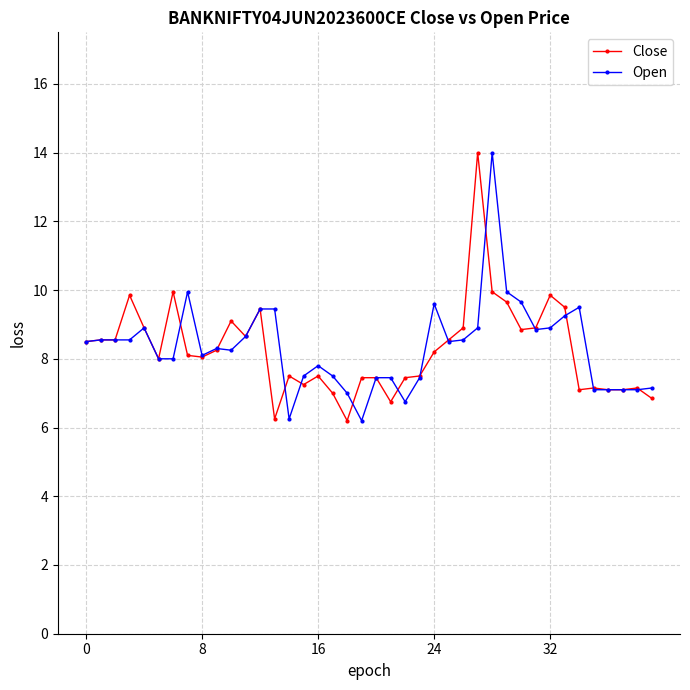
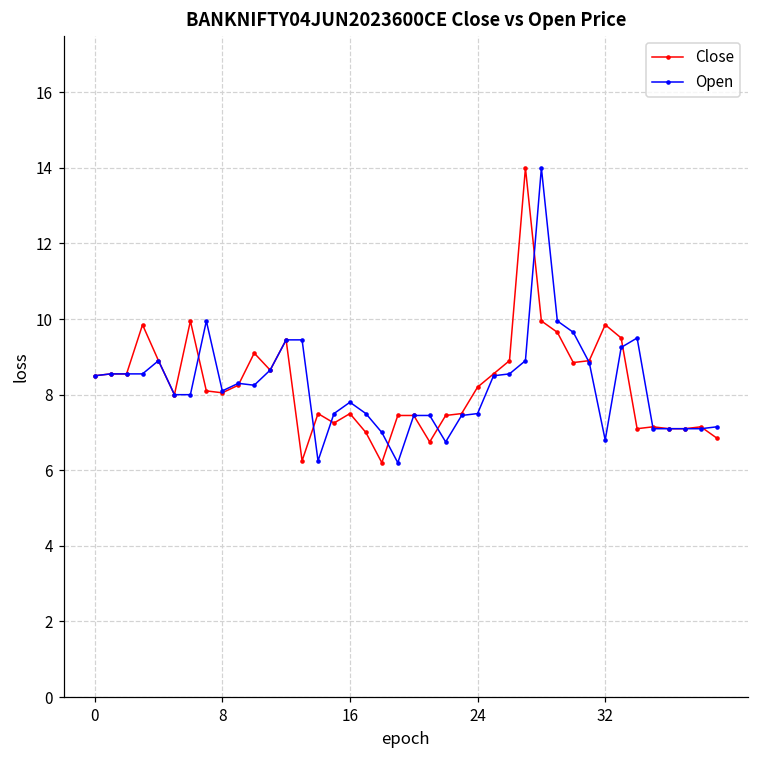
Open, 24: 9.6 -> 7.5
Open, 32: 8.9 -> 6.8
